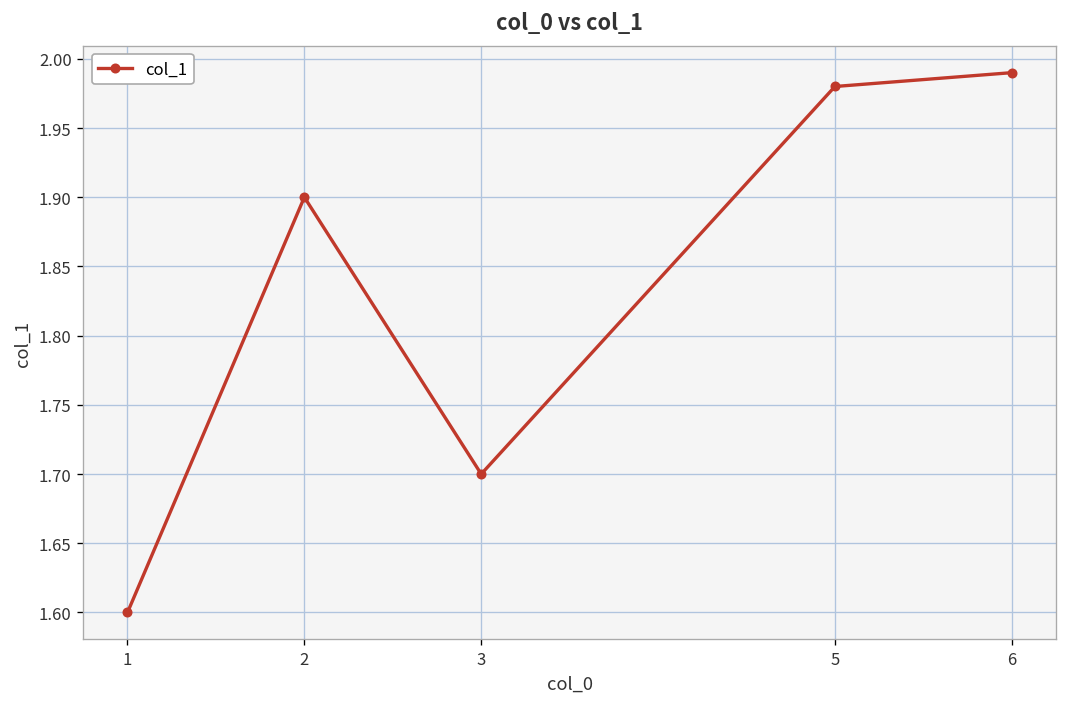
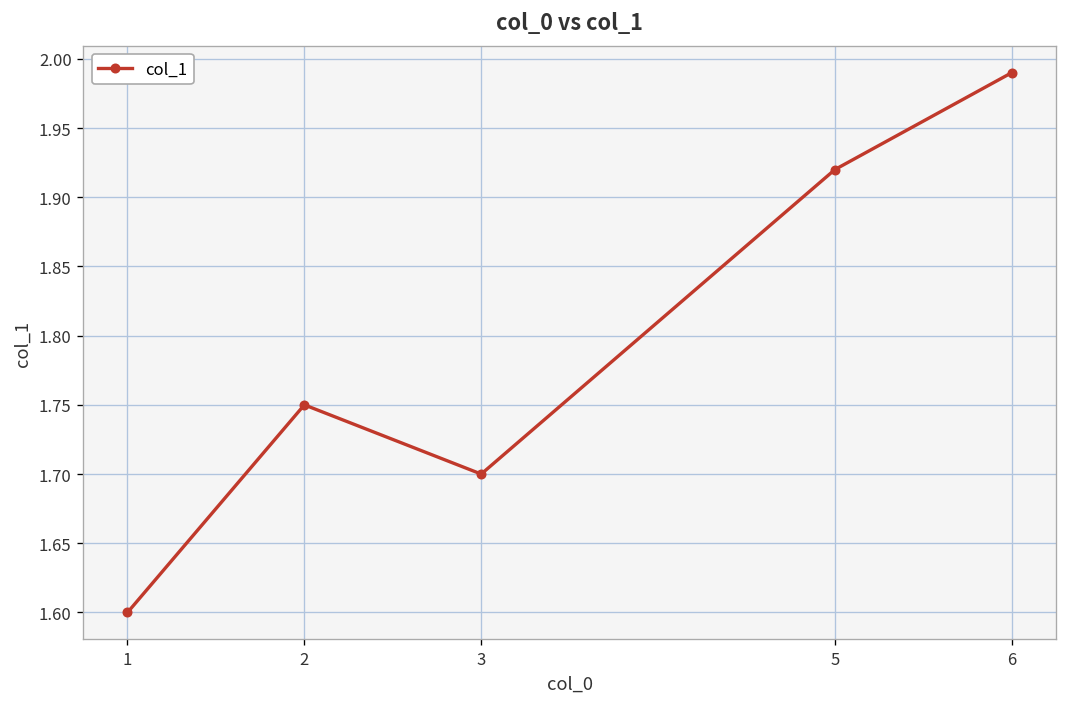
2: 1.90 -> 1.75
5: 1.98 -> 1.92
